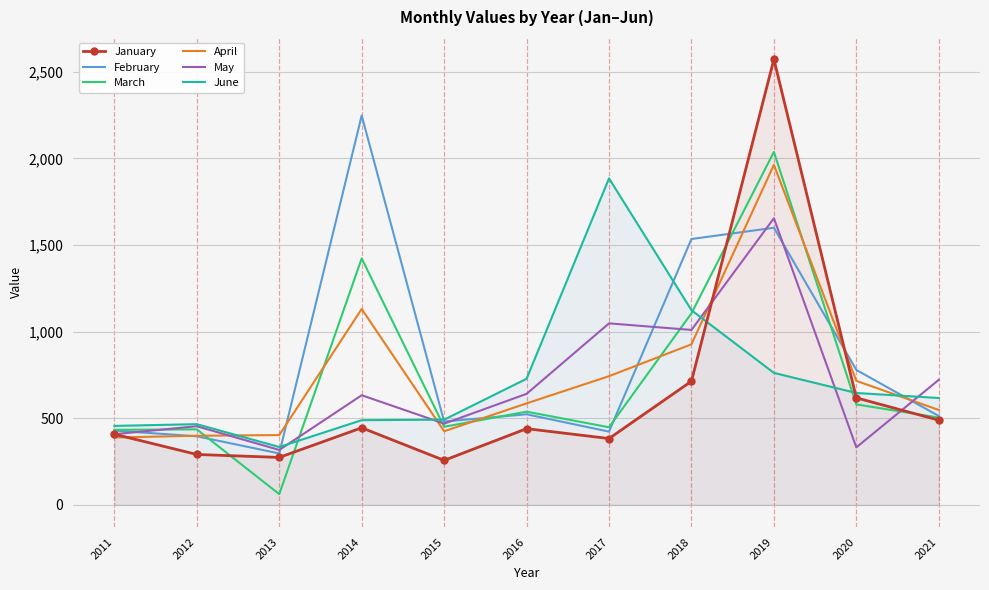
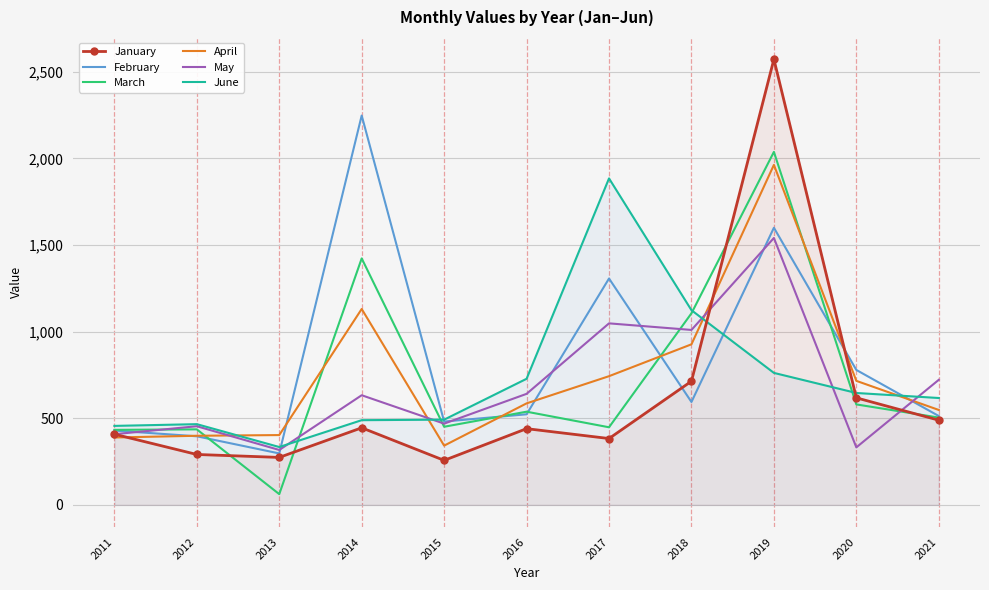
April, 2015: 430 -> 340
February, 2017: 420 -> 1,310
February, 2018: 1,540 -> 590
May, 2019: 1,660 -> 1,540
